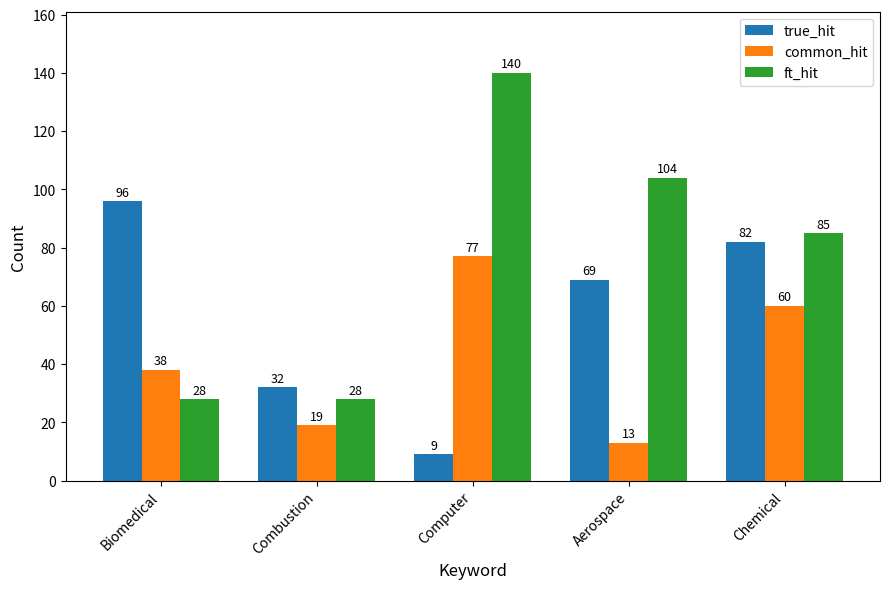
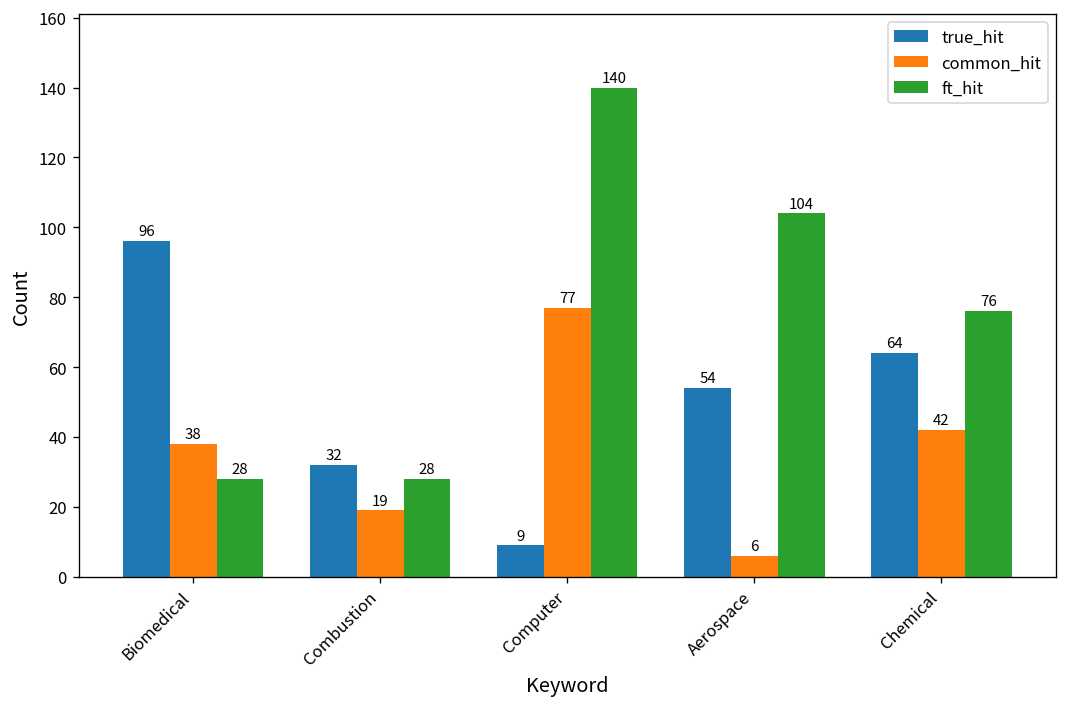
true_hit, Aerospace: 69 -> 54
common_hit, Aerospace: 13 -> 6
true_hit, Chemical: 82 -> 64
common_hit, Chemical: 60 -> 42
ft_hit, Chemical: 85 -> 76
